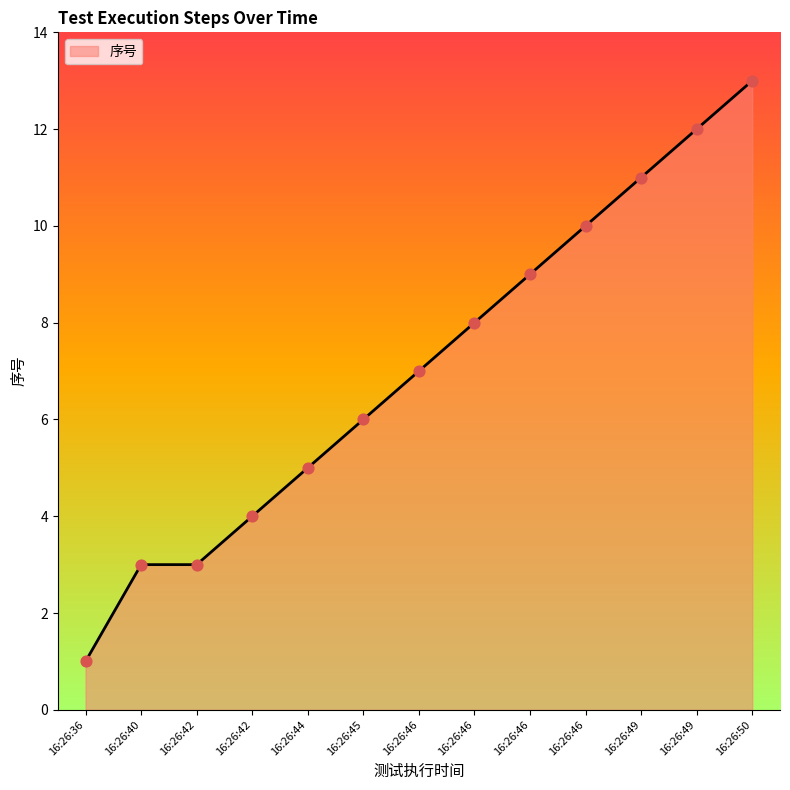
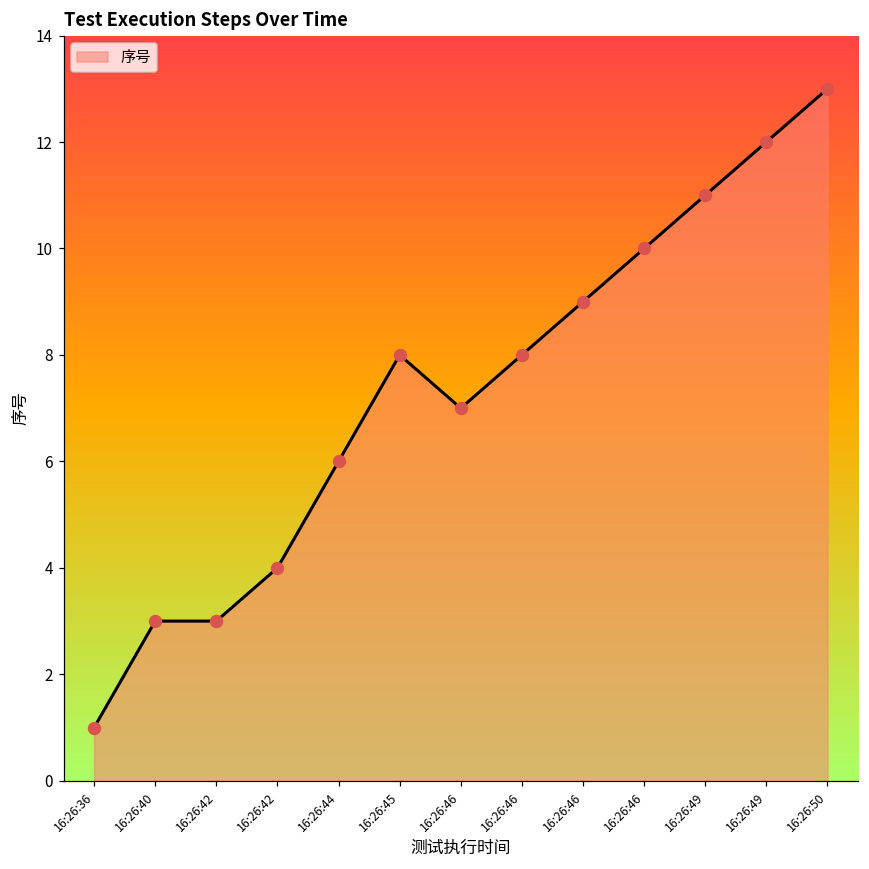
16:26:44: 5 -> 6
16:26:45: 6 -> 8
